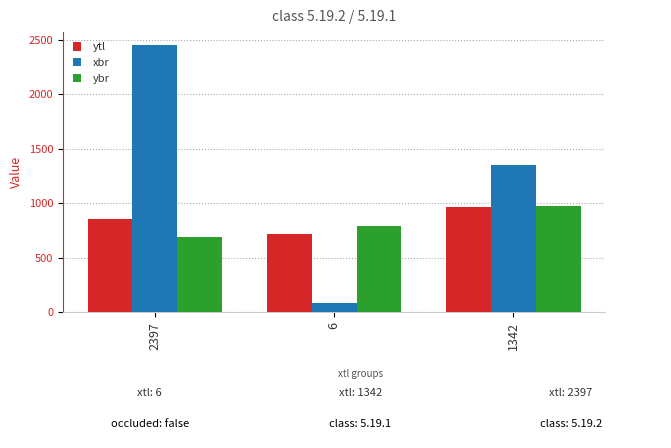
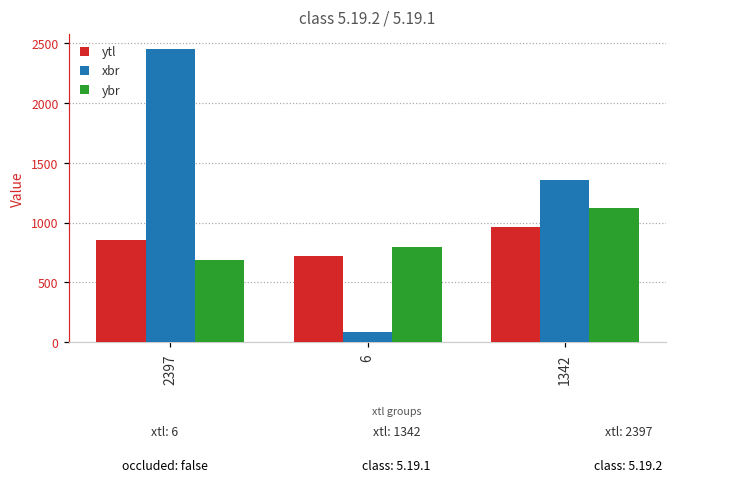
ybr, 1342: 980 -> 1130
